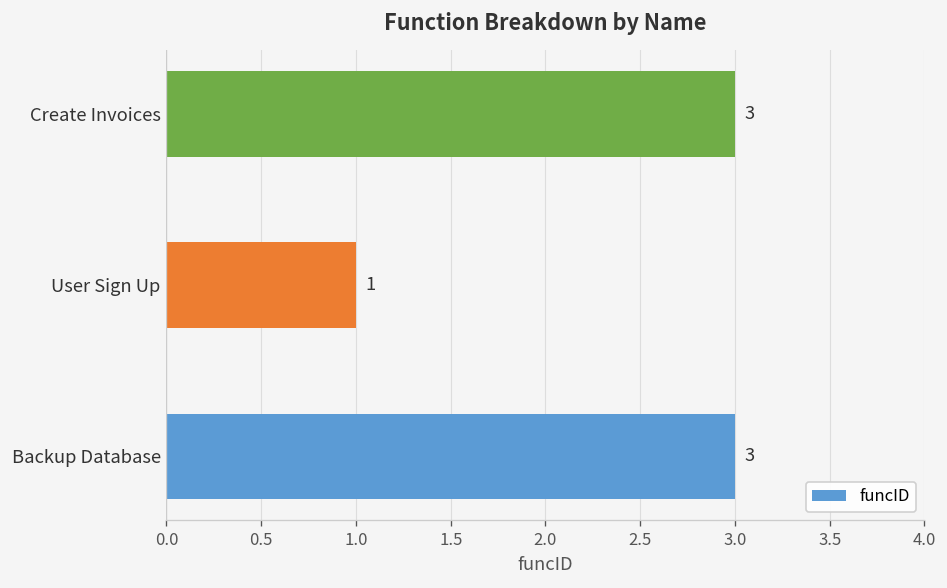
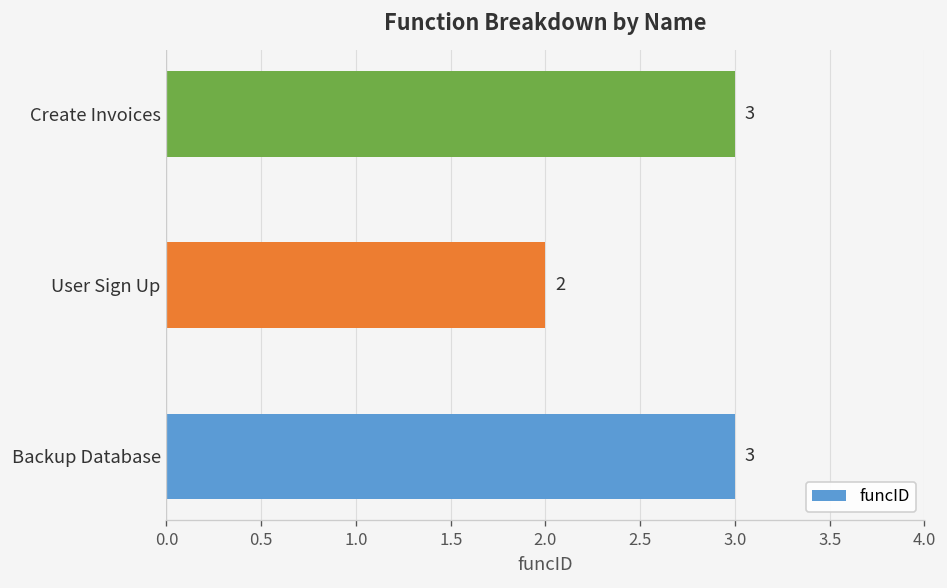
User Sign Up: 1 -> 2
